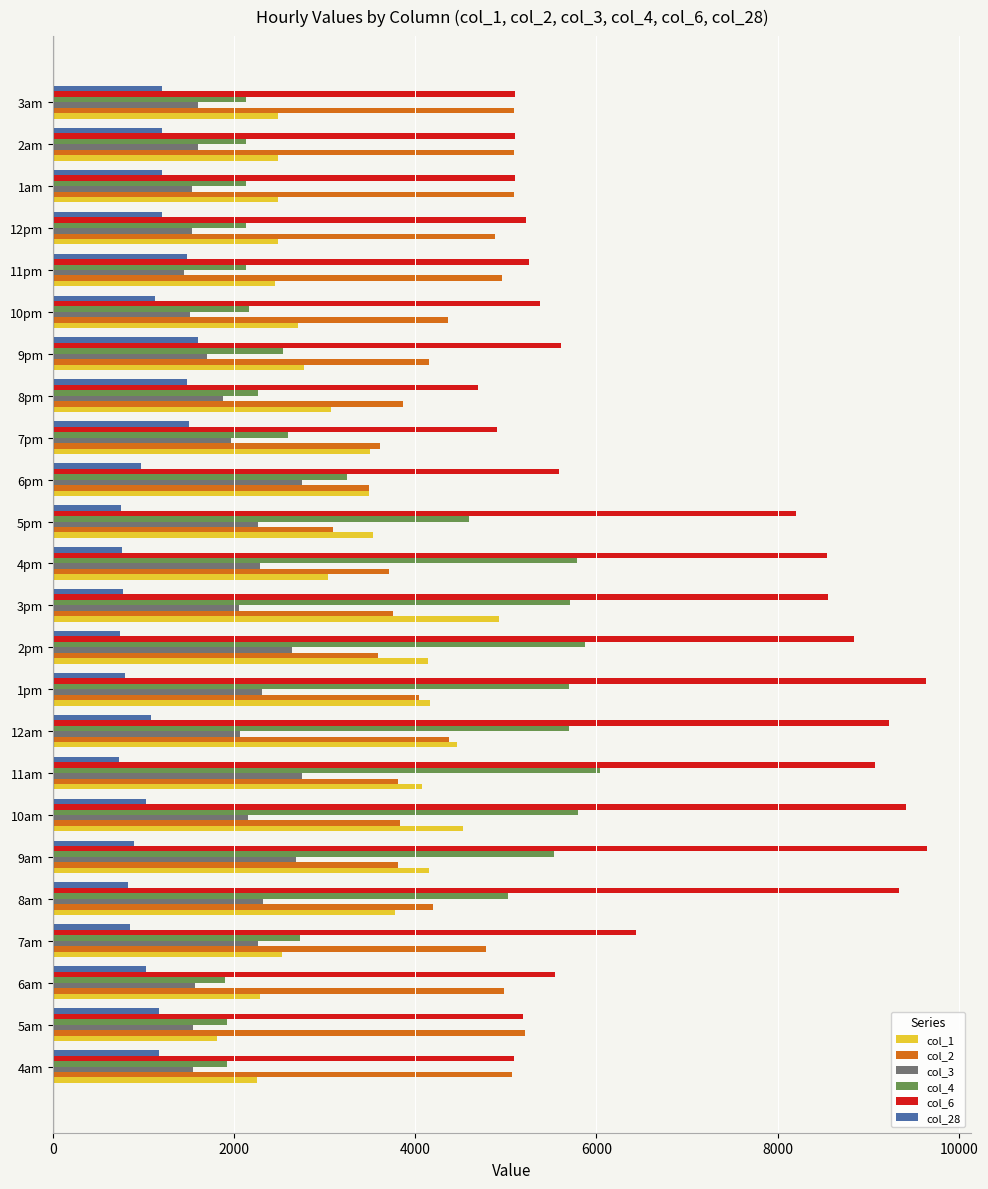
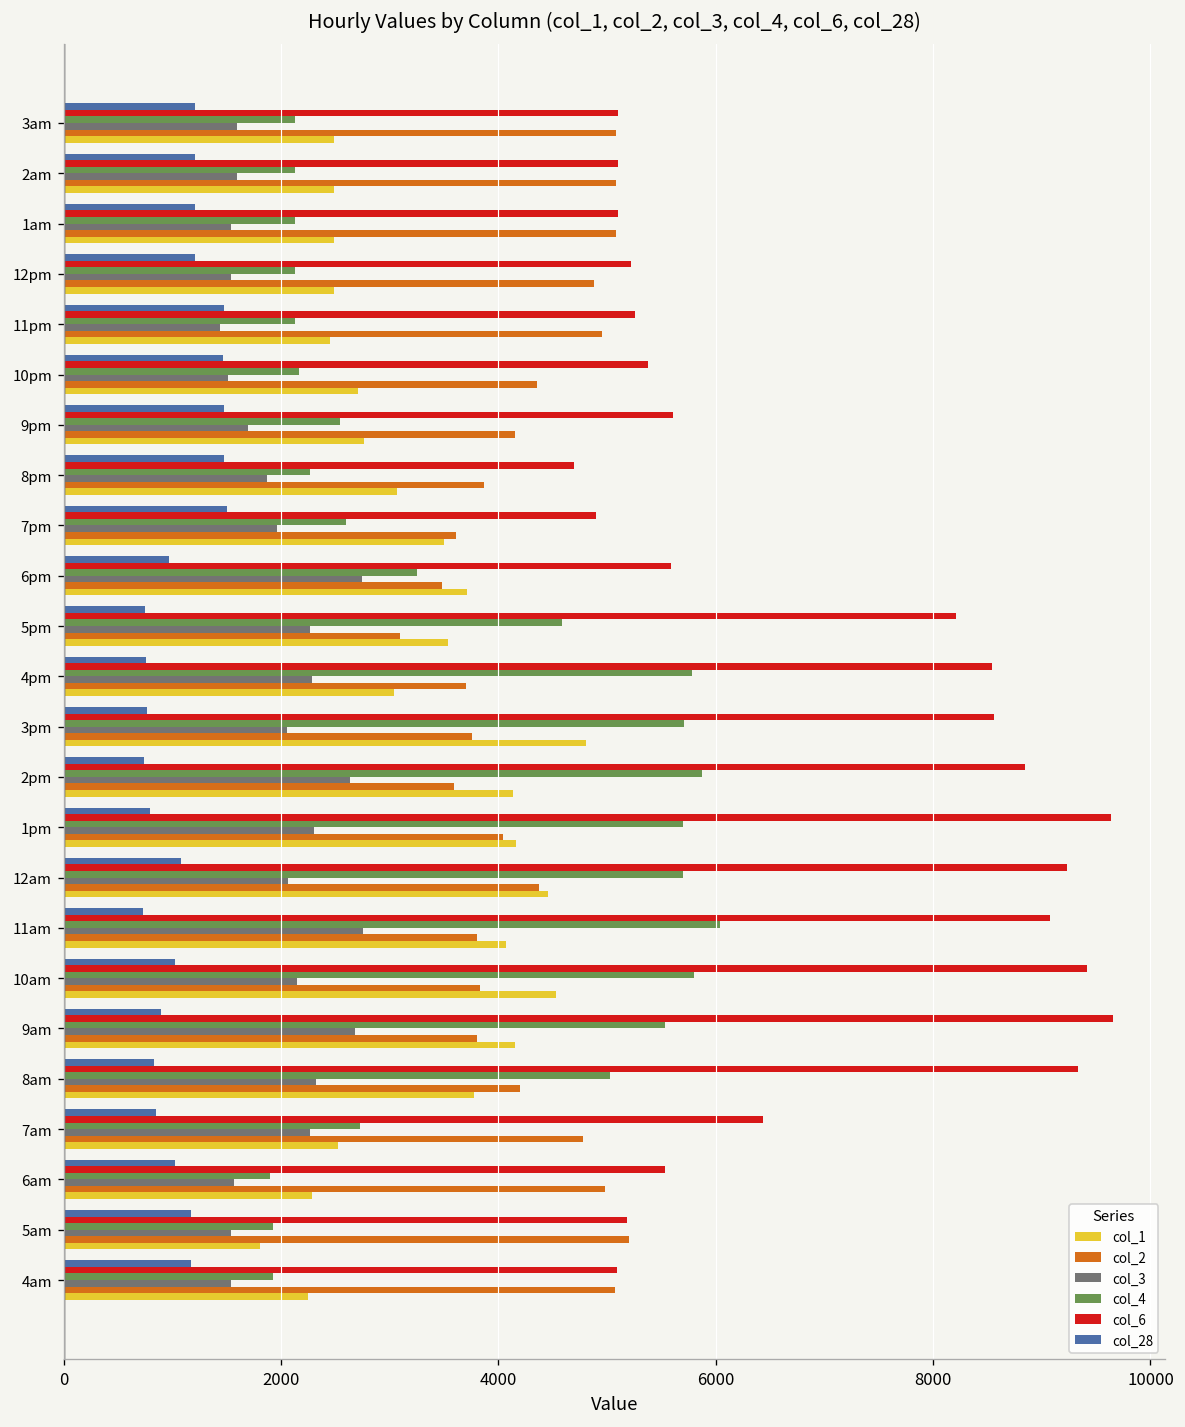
col_28, 10pm: 1100 -> 1500
col_28, 9pm: 1600 -> 1500
col_1, 6pm: 3500 -> 3700
col_1, 3pm: 4900 -> 4800
